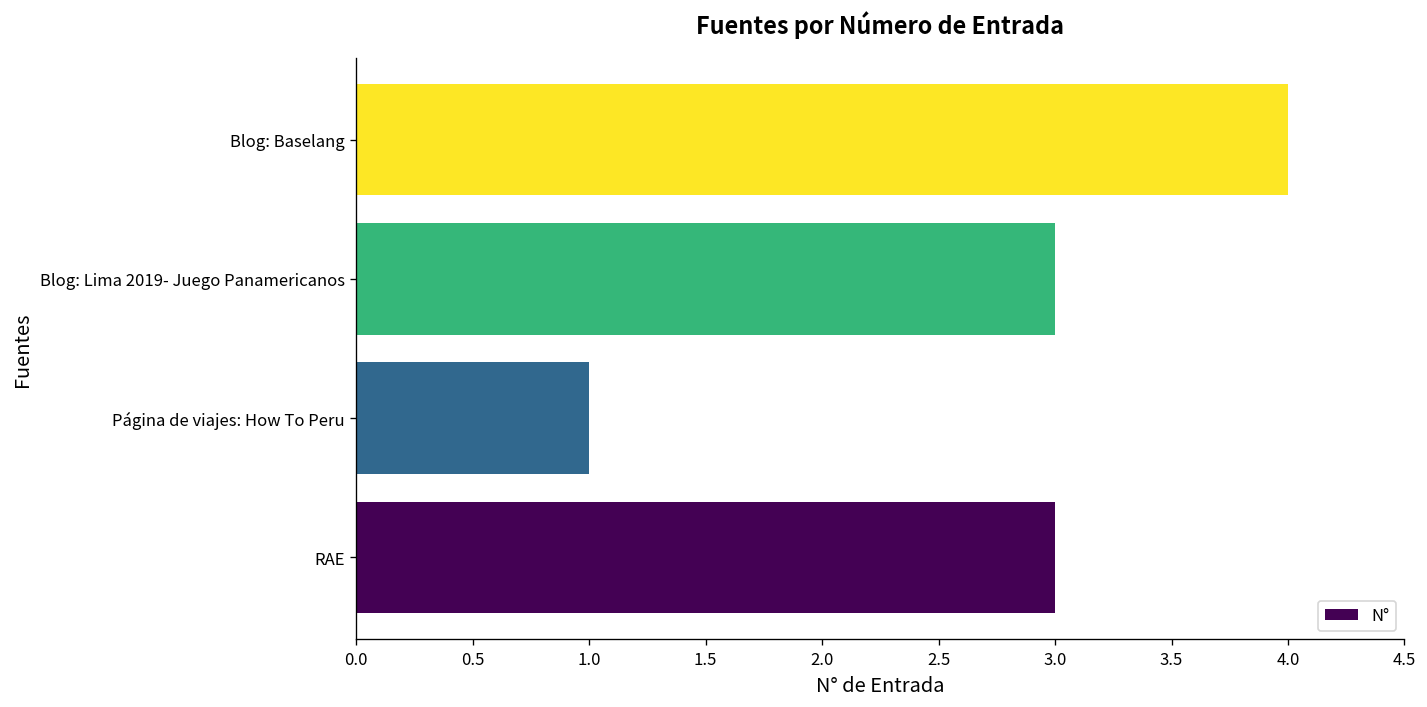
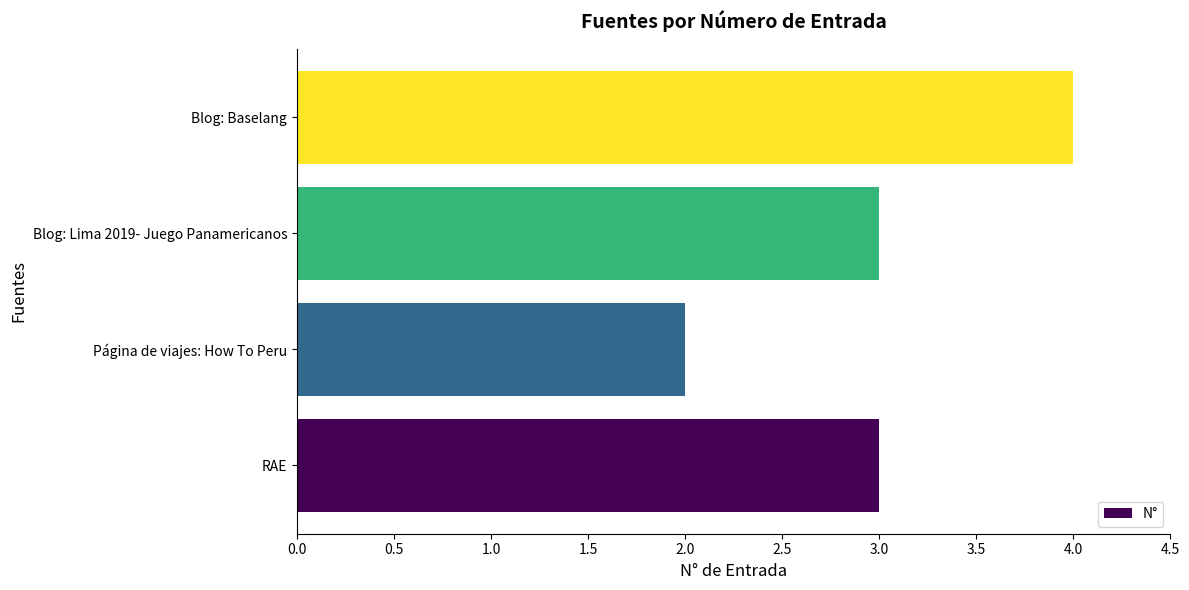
Página de viajes: How To Peru: 1 -> 2
